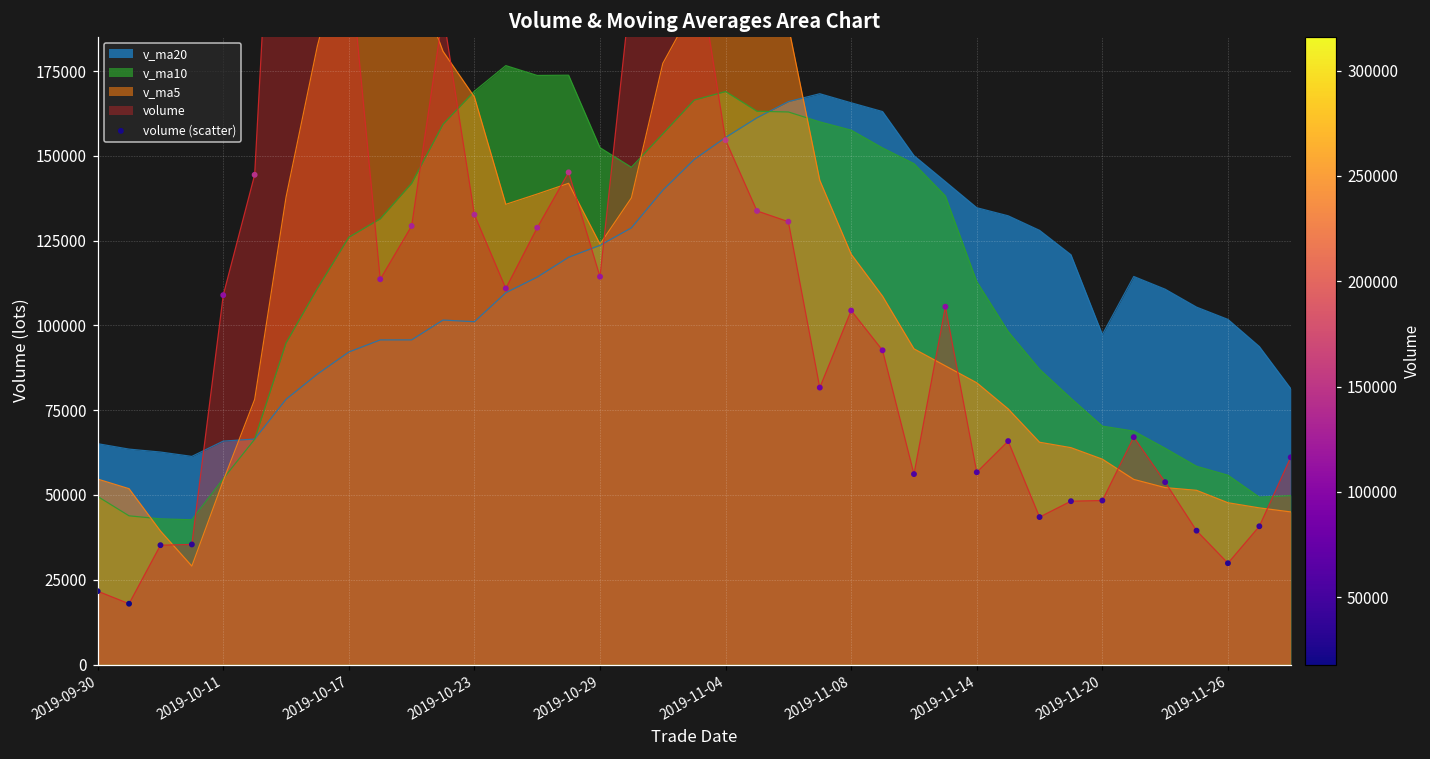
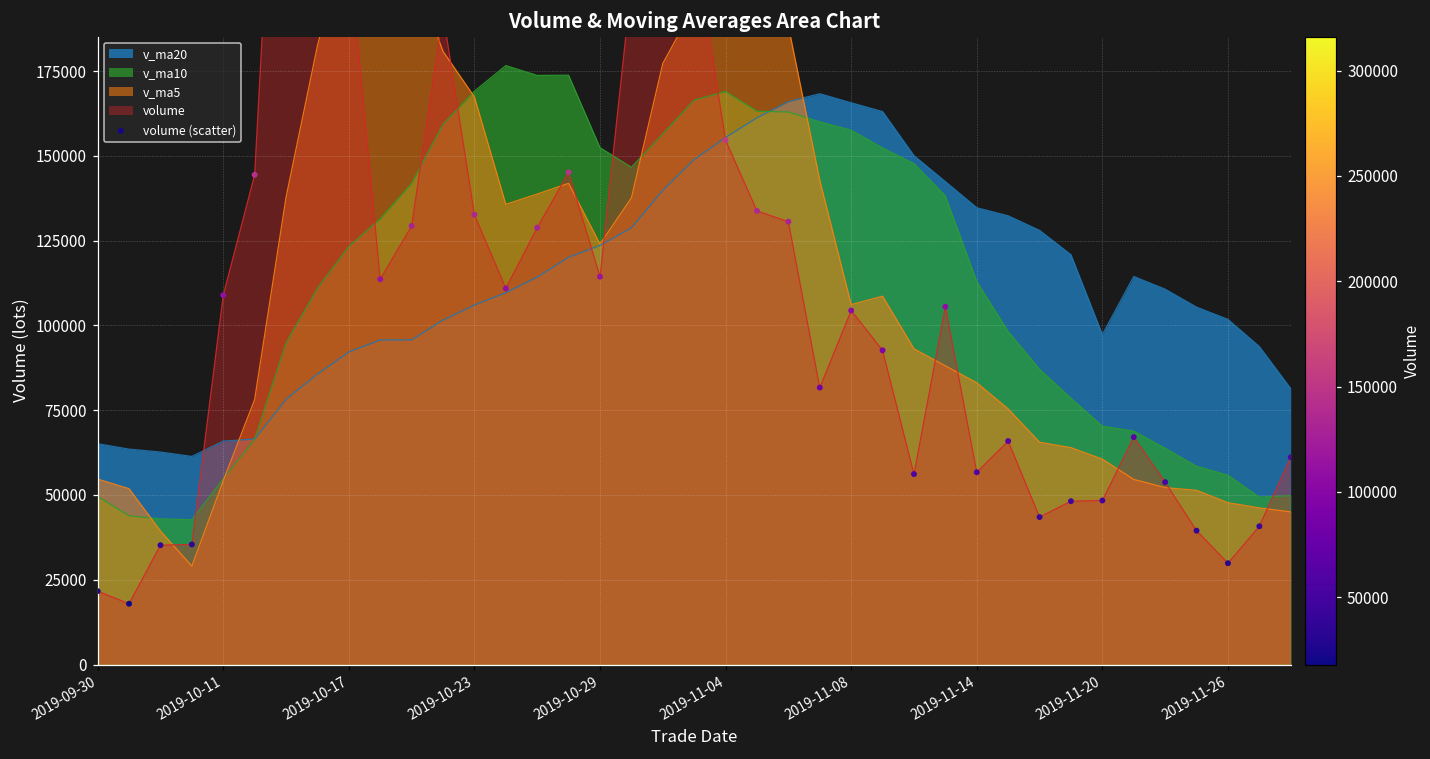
v_ma10, 2019-10-17: 126000 -> 123000
v_ma20, 2019-10-23: 101000 -> 106000
v_ma5, 2019-11-08: 121000 -> 106000
